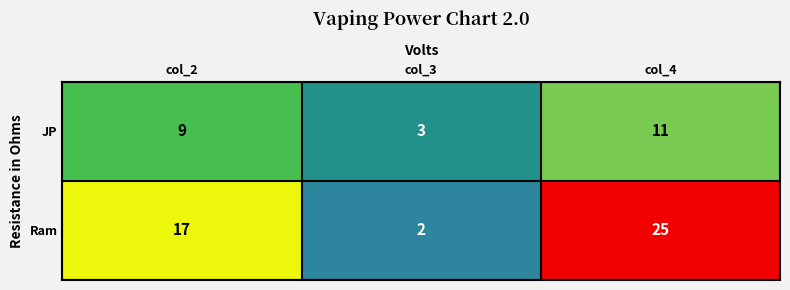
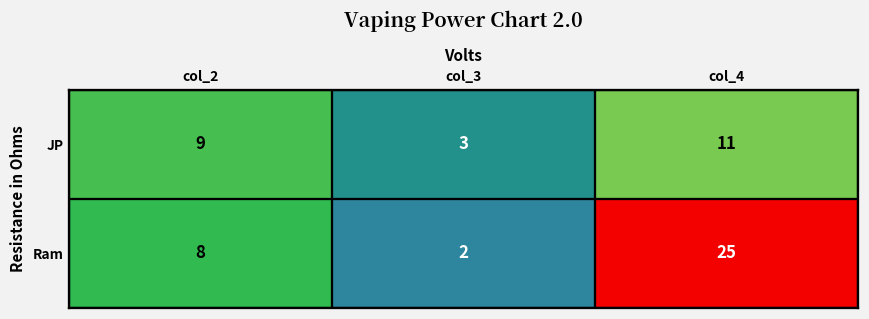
Ram, col_2: 17 -> 8
